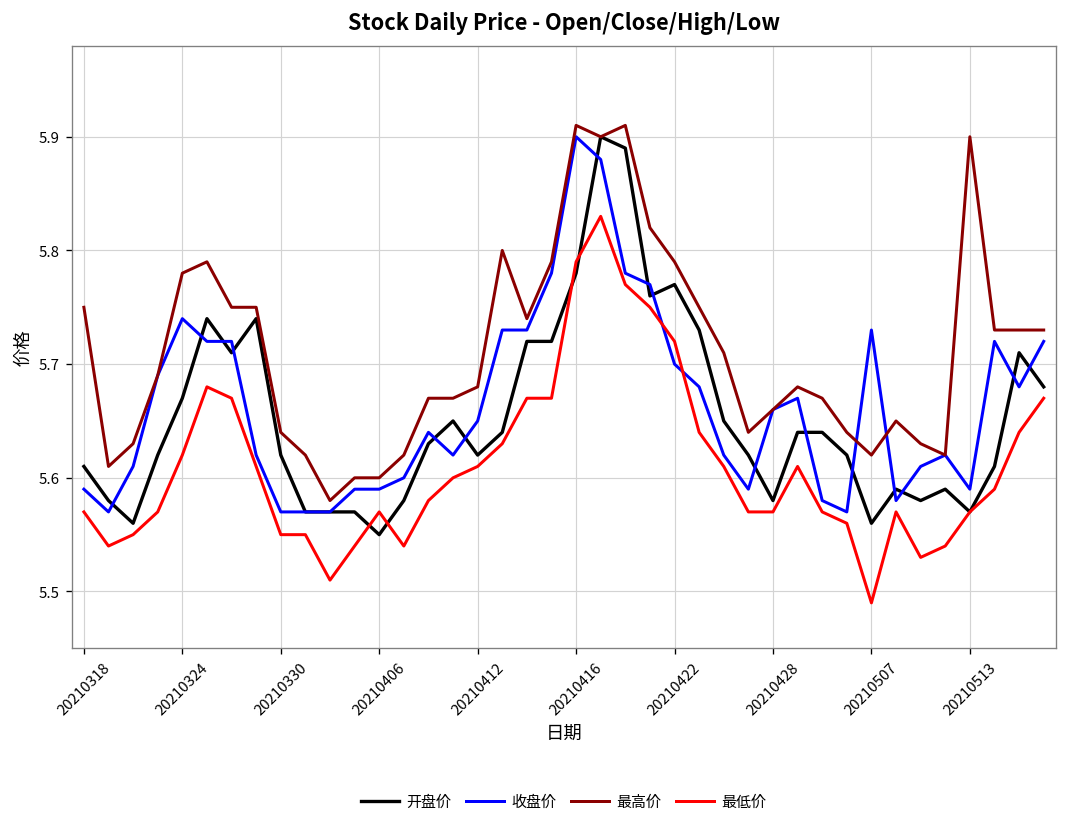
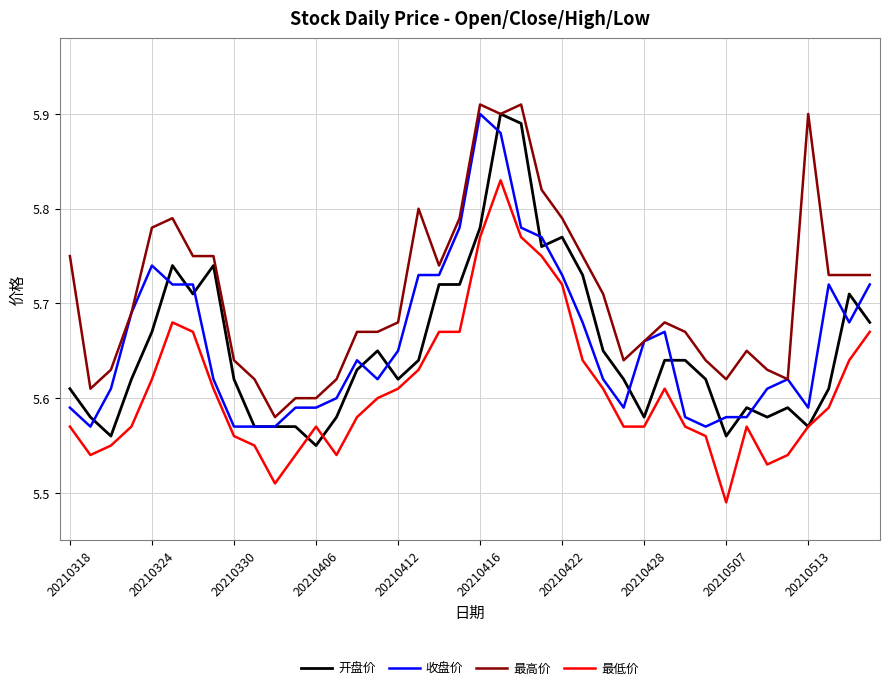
最低价, 20210330: 5.55 -> 5.56
最低价, 20210416: 5.79 -> 5.77
收盘价, 20210422: 5.70 -> 5.73
收盘价, 20210507: 5.73 -> 5.58
